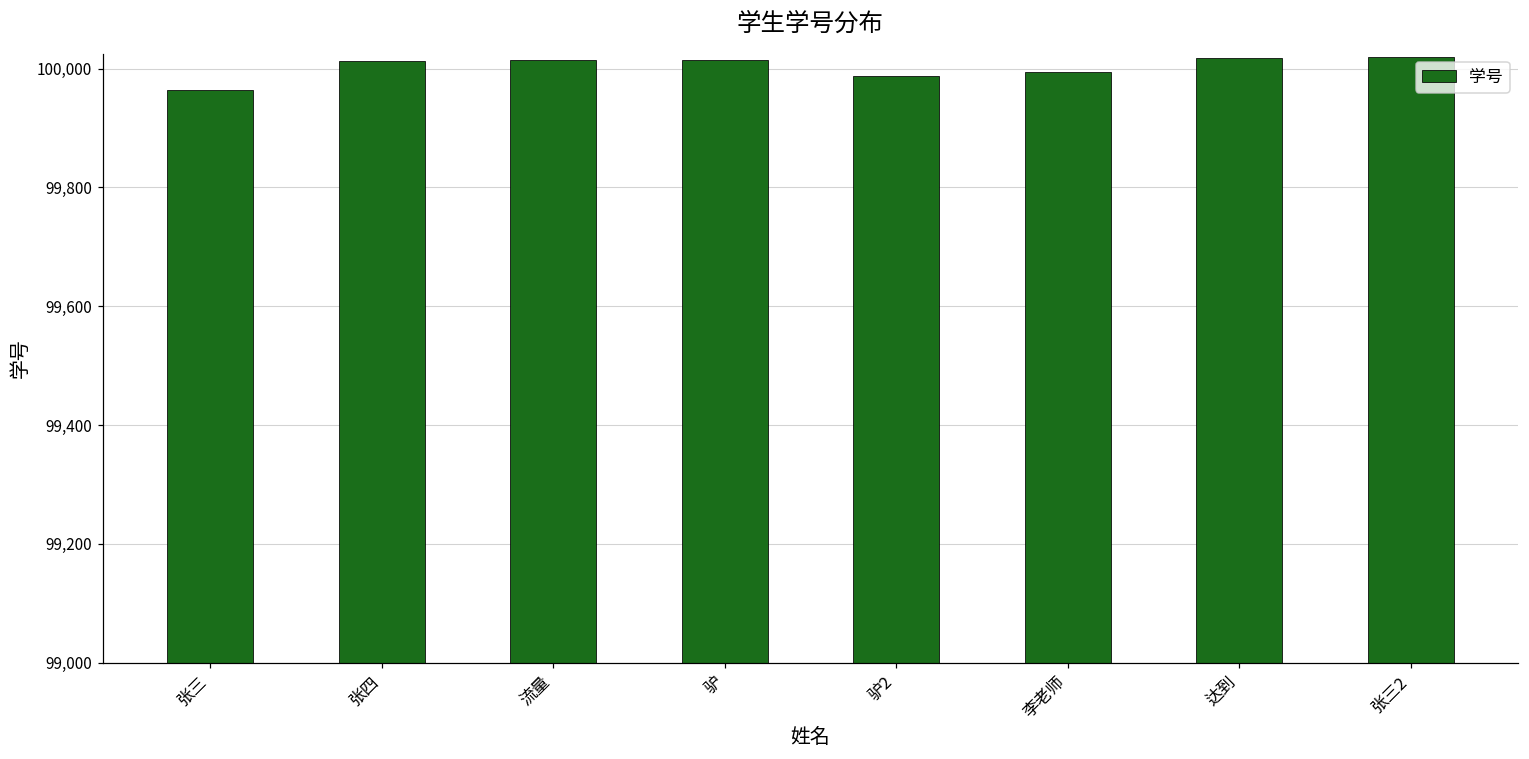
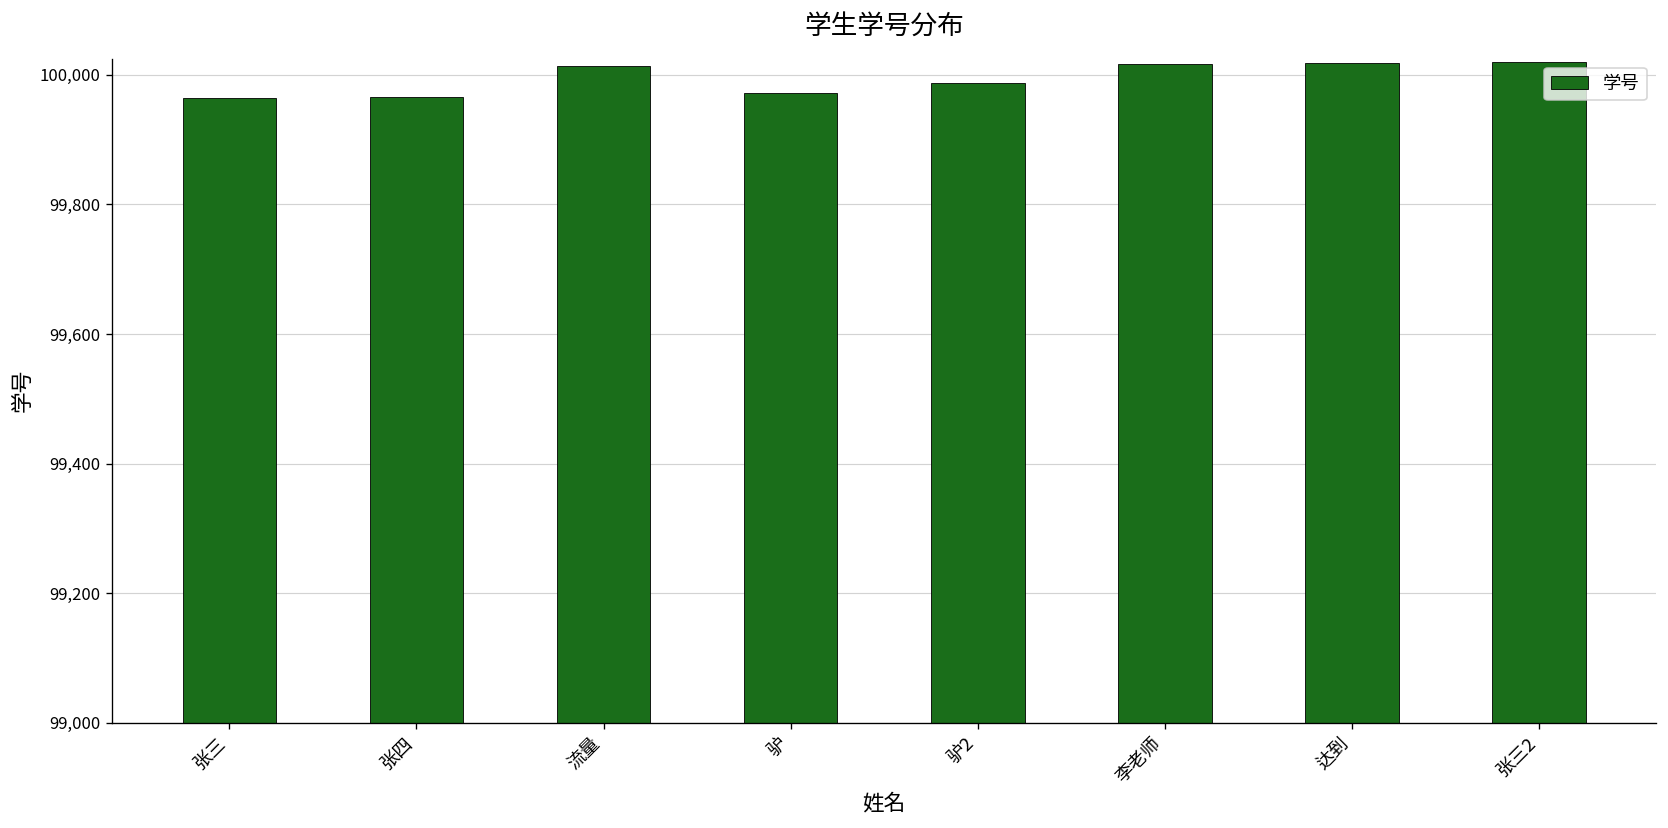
张四: 100,010 -> 99,970
驴: 100,020 -> 99,970
李老师: 100,000 -> 100,020
